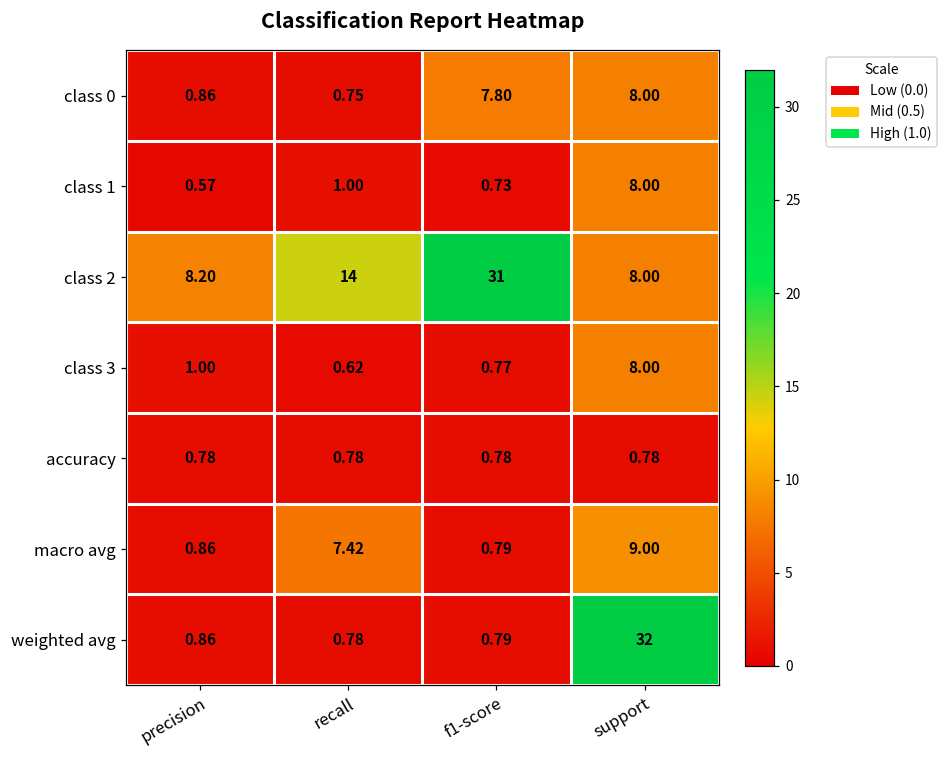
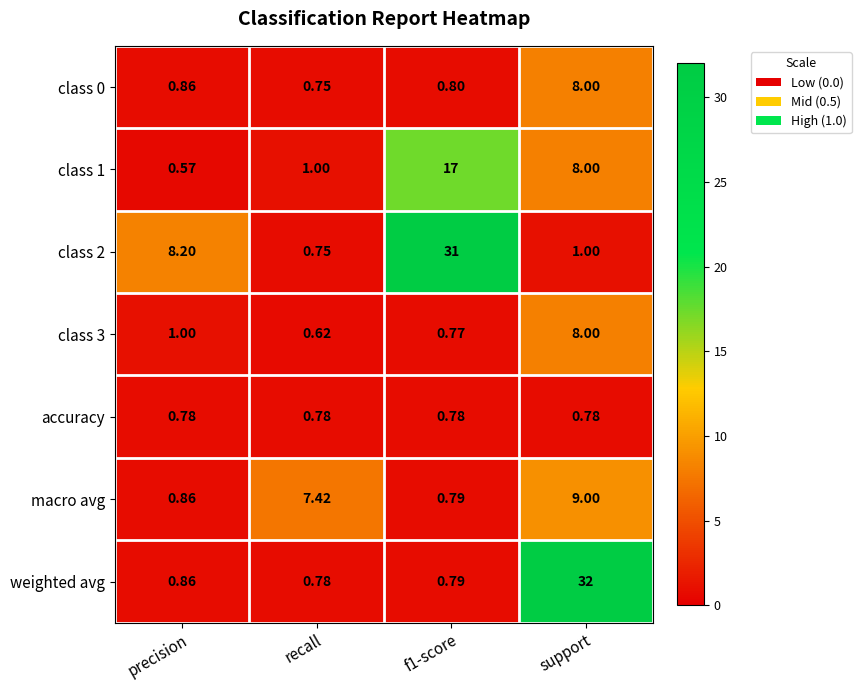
class 0, f1-score: 7.80 -> 0.80
class 1, f1-score: 0.73 -> 17
class 2, recall: 14 -> 0.75
class 2, support: 8.00 -> 1.00
